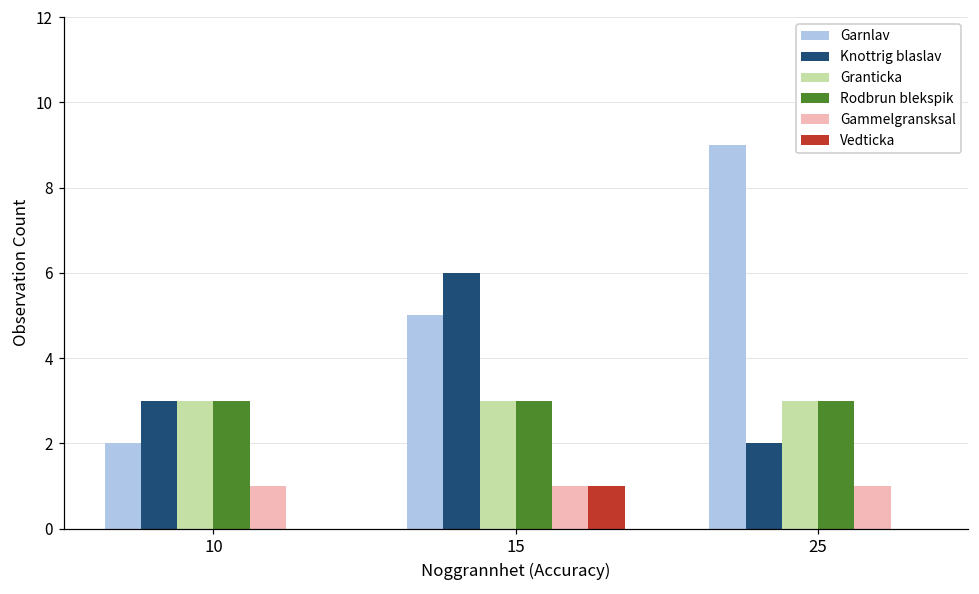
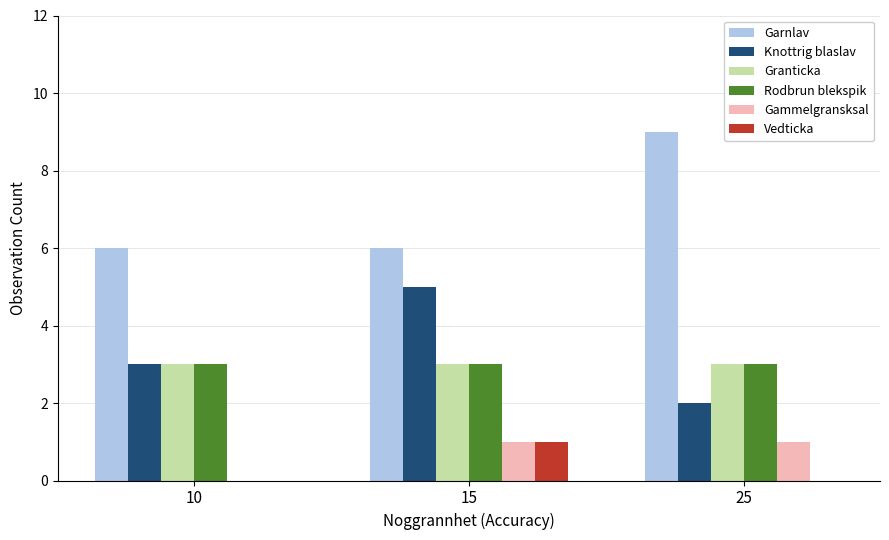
Garnlav, 10: 2 -> 6
Gammelgransksal, 10: 1 -> 0
Garnlav, 15: 5 -> 6
Knottrig blaslav, 15: 6 -> 5
